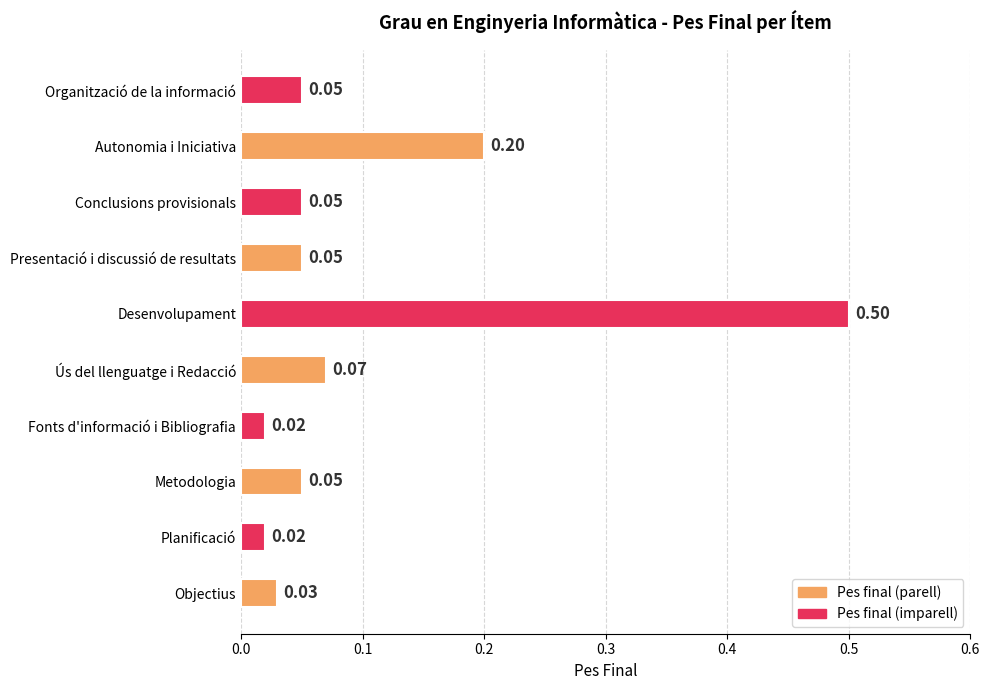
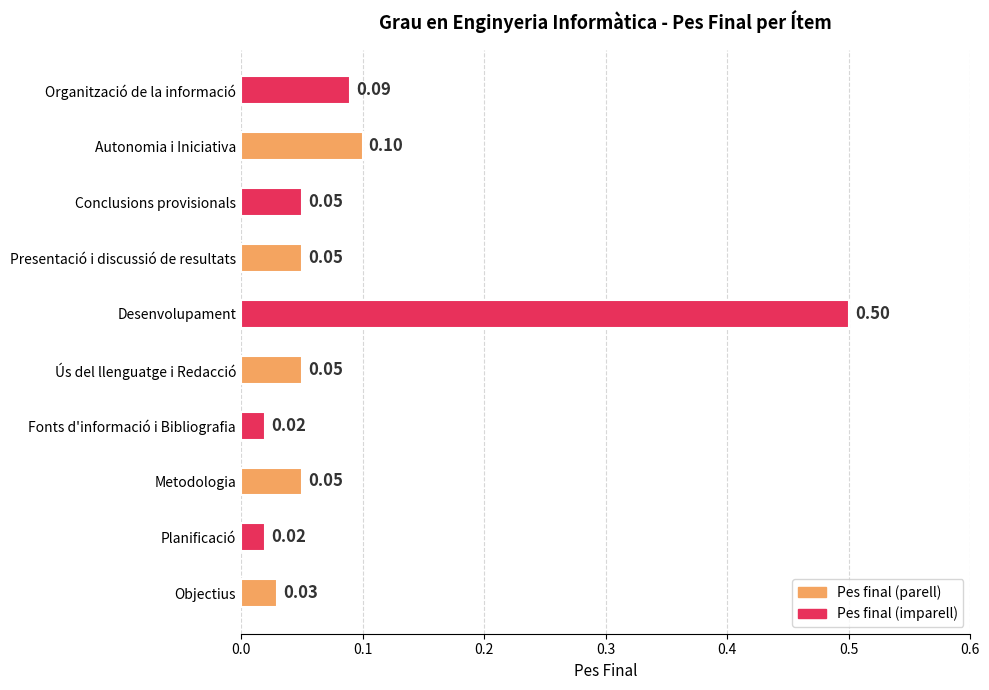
Organització de la informació: 0.05 -> 0.09
Autonomia i Iniciativa: 0.20 -> 0.10
Ús del llenguatge i Redacció: 0.07 -> 0.05
